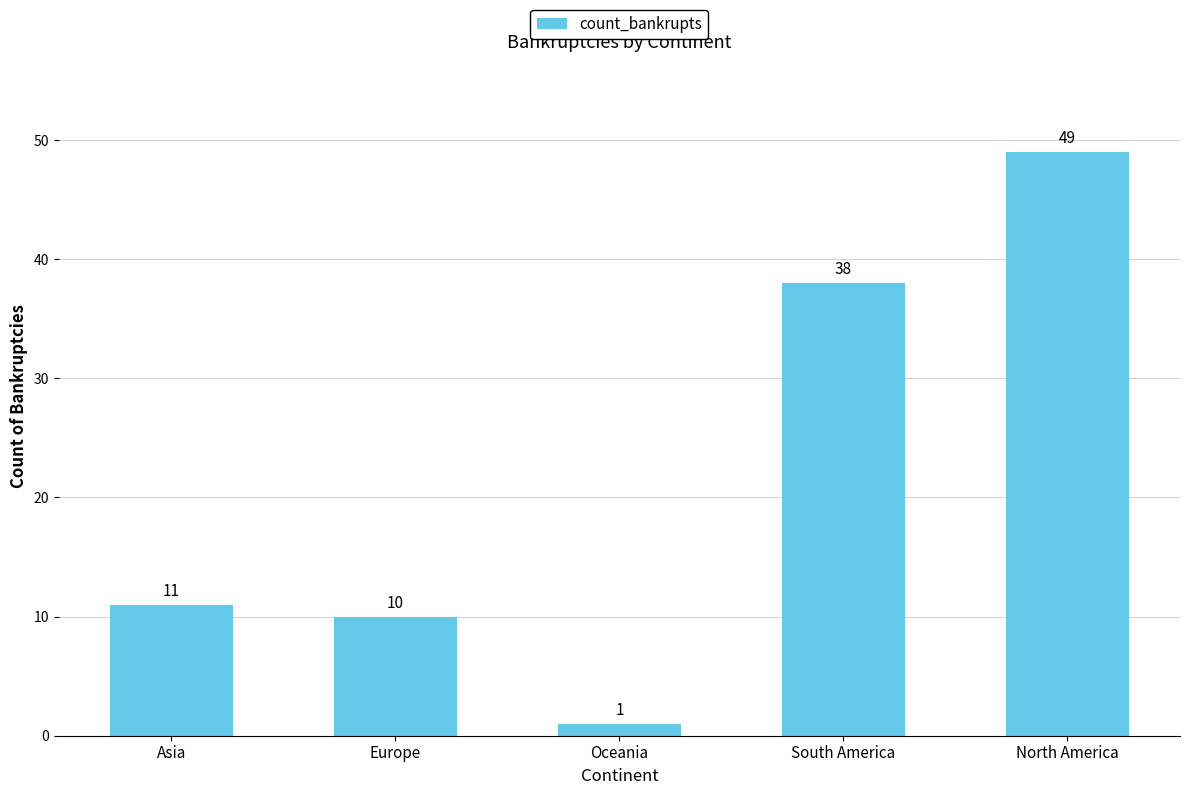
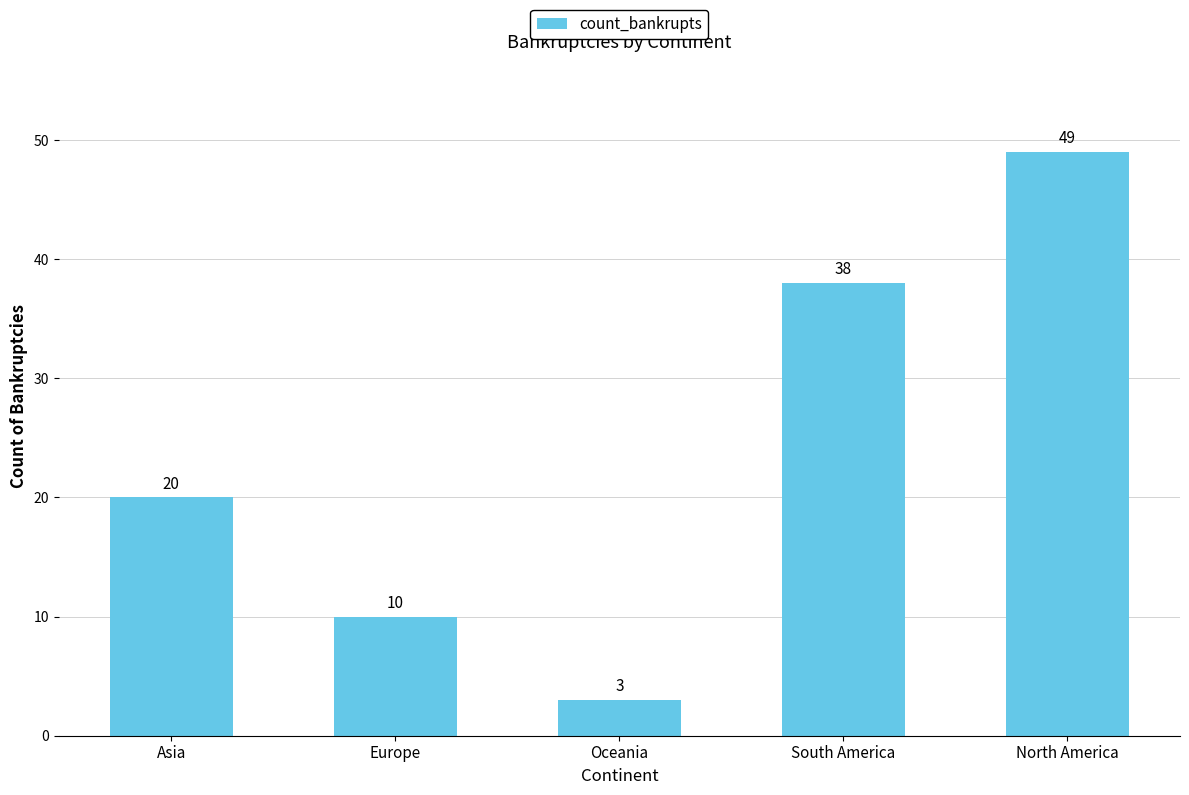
Asia: 11 -> 20
Oceania: 1 -> 3
